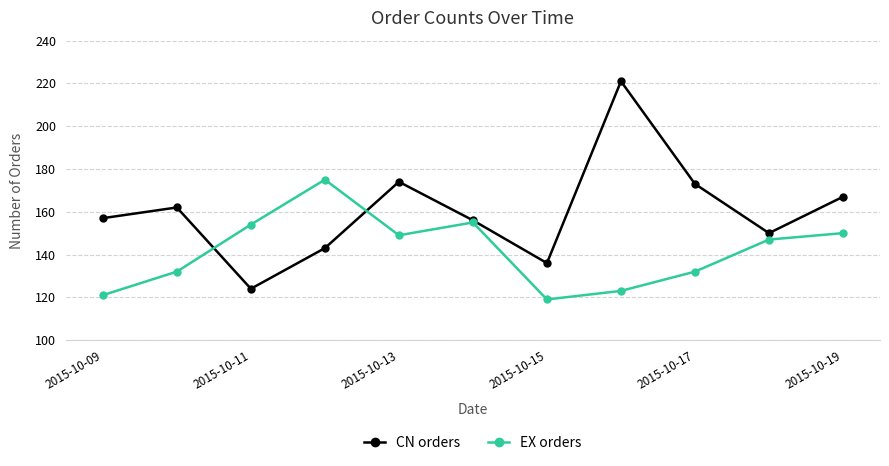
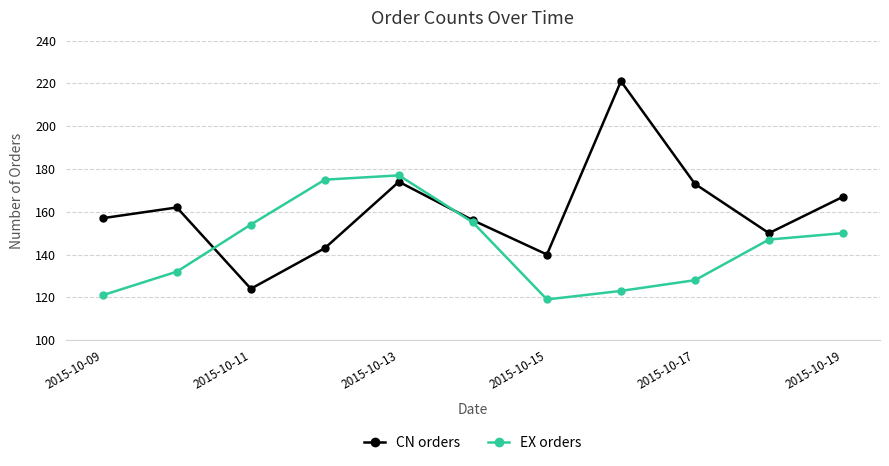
EX orders, 2015-10-13: 149 -> 177
CN orders, 2015-10-15: 136 -> 140
EX orders, 2015-10-17: 132 -> 128
